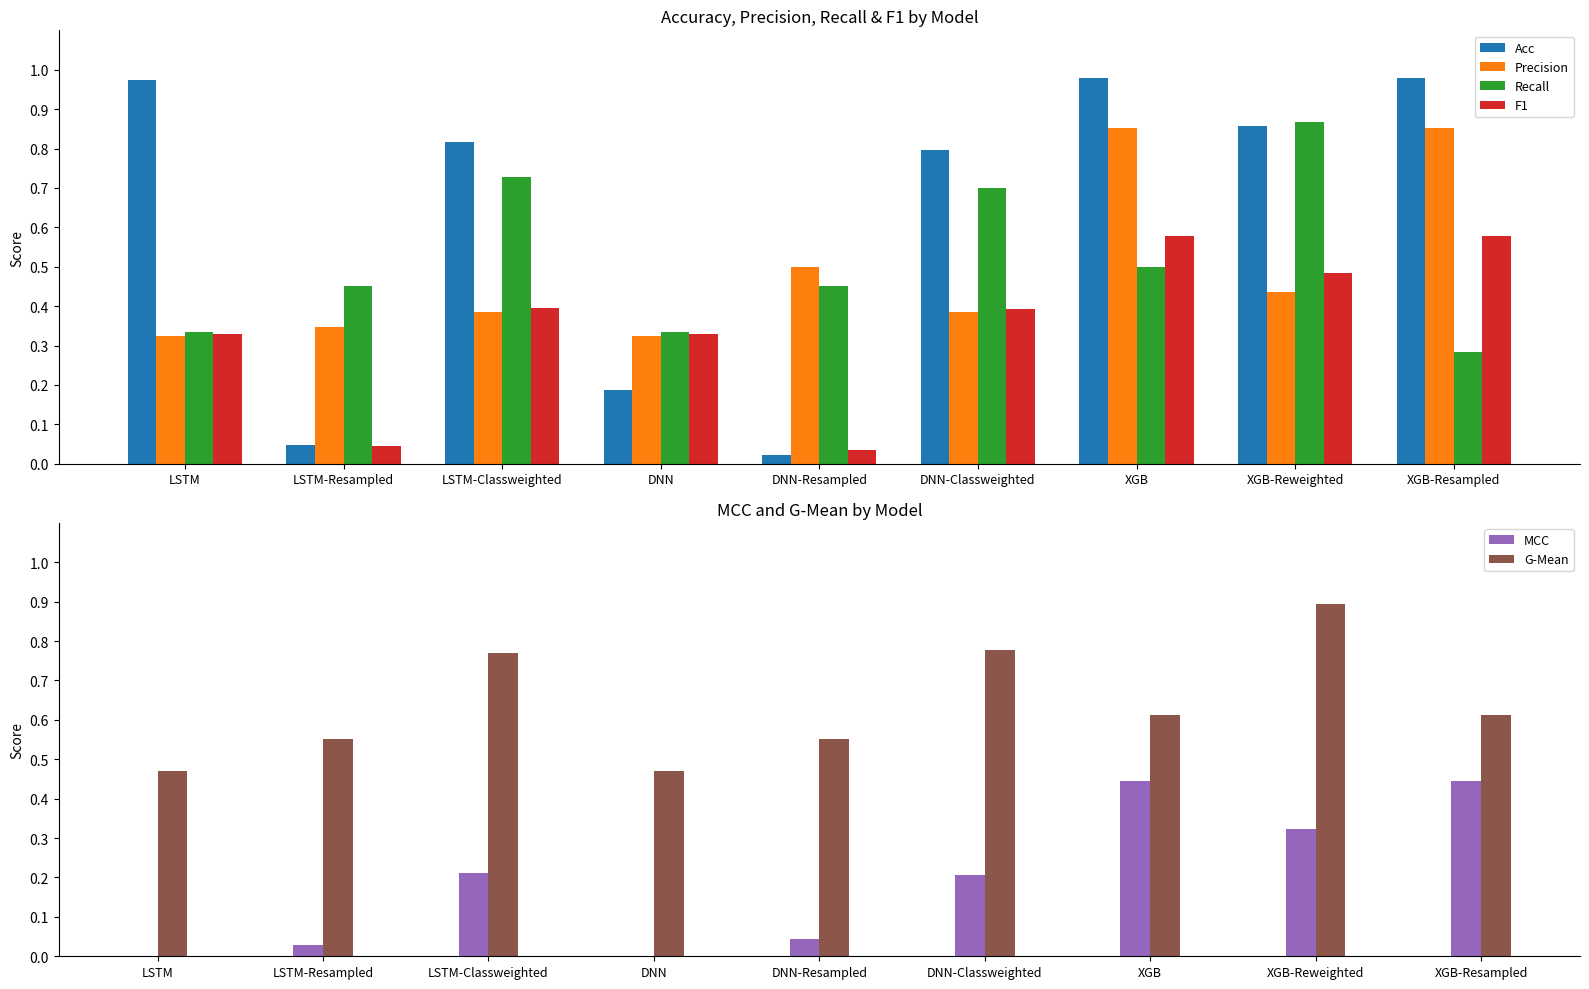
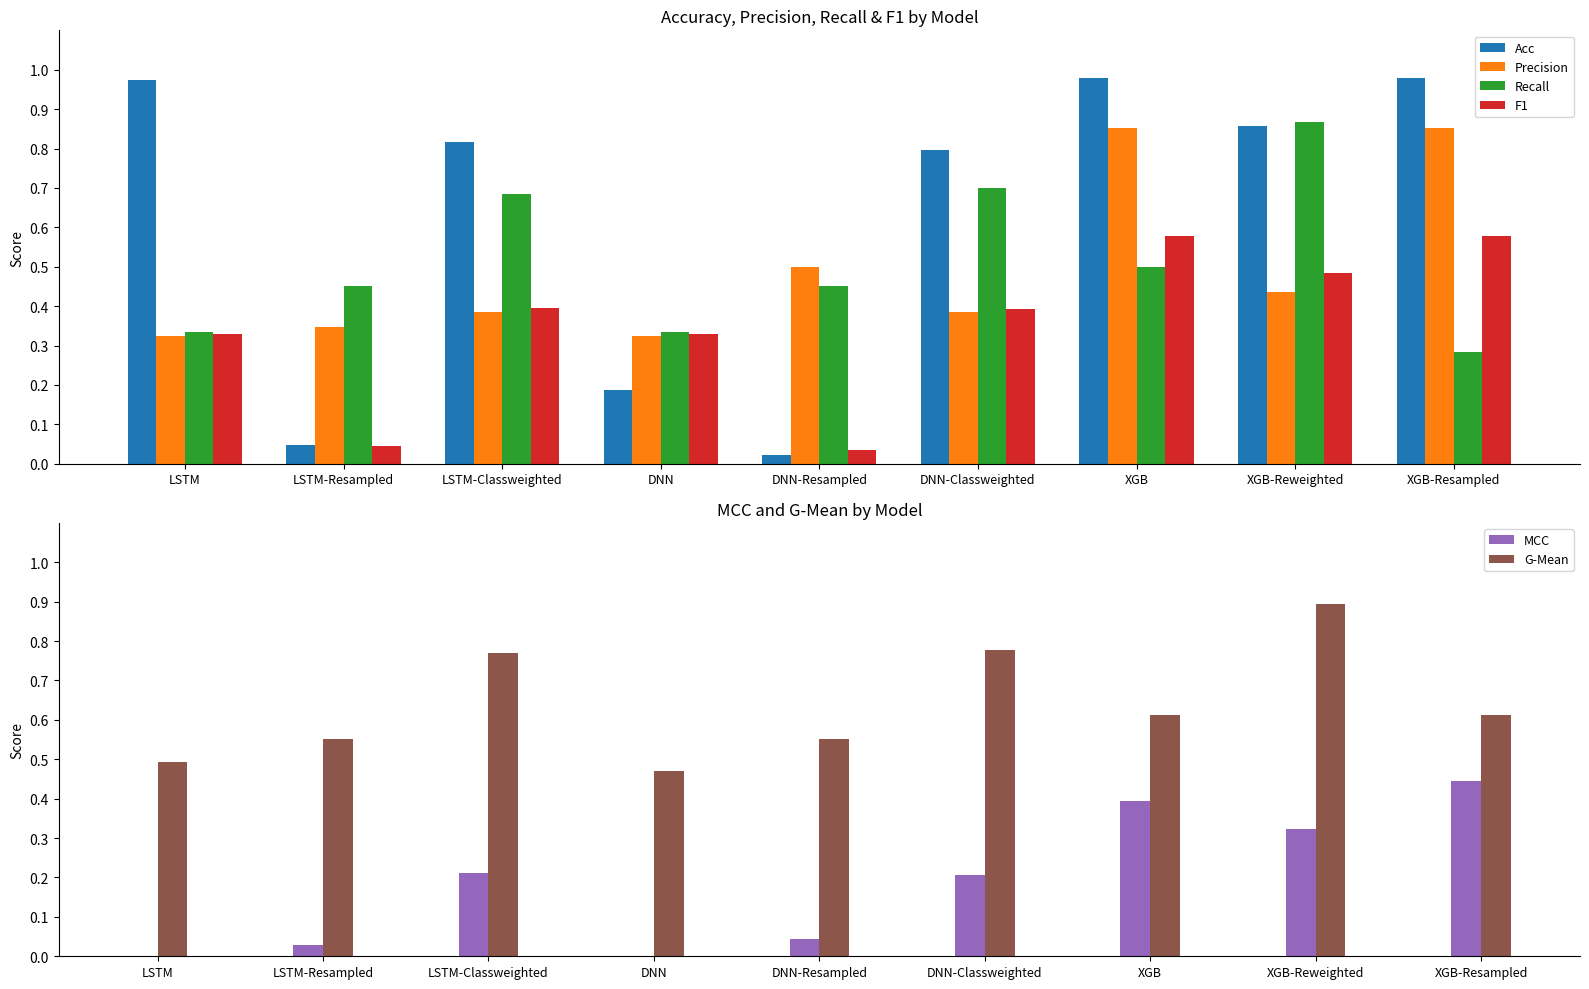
Accuracy, Precision, Recall & F1 by Model, Recall, LSTM-Classweighted: 0.73 -> 0.68
MCC and G-Mean by Model, G-Mean, LSTM: 0.47 -> 0.49
MCC and G-Mean by Model, MCC, XGB: 0.44 -> 0.39
